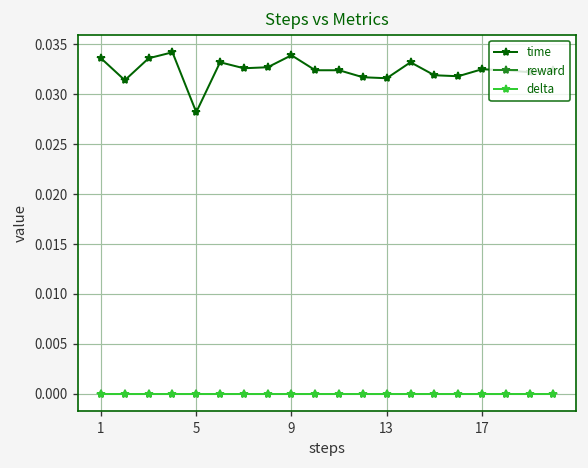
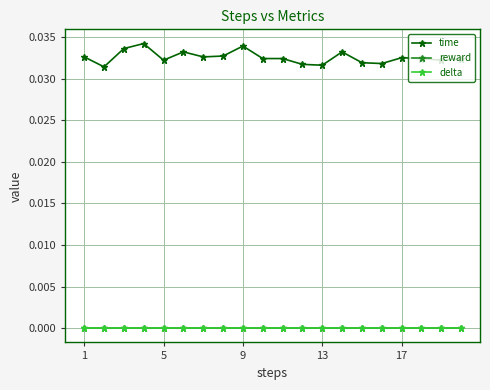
time, 1: 0.034 -> 0.033
time, 5: 0.028 -> 0.032
